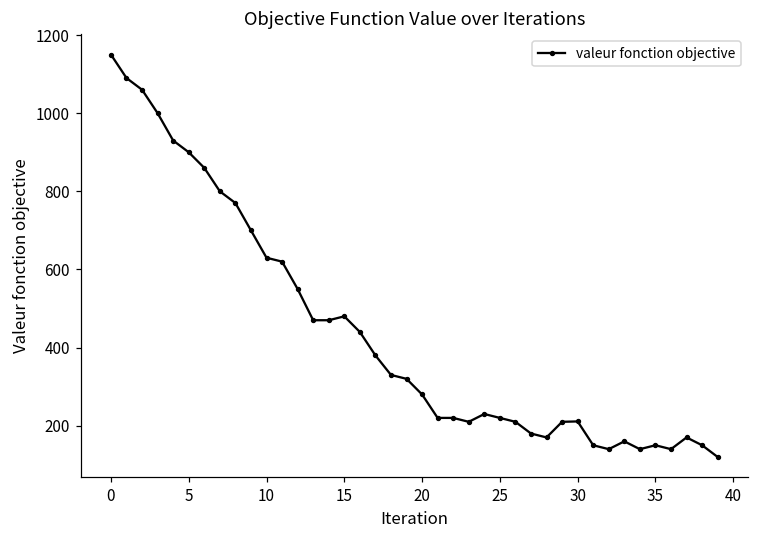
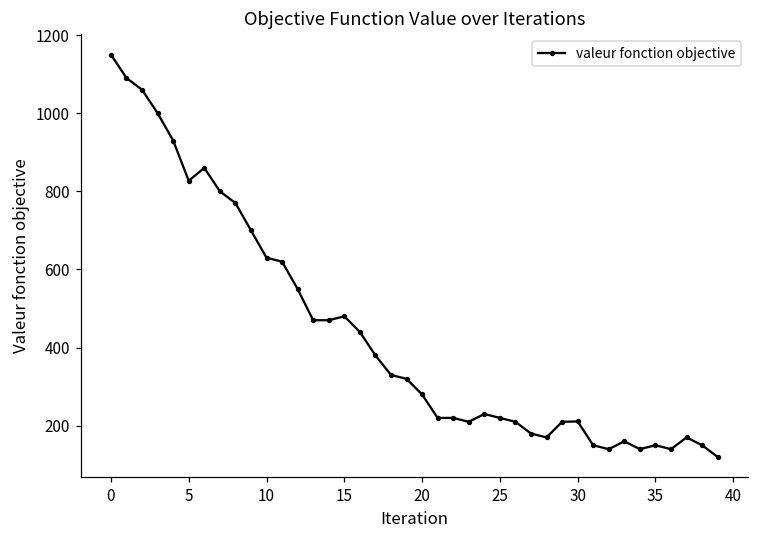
5: 900 -> 830
